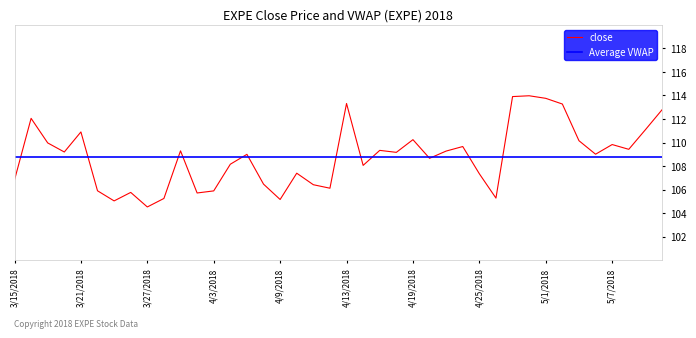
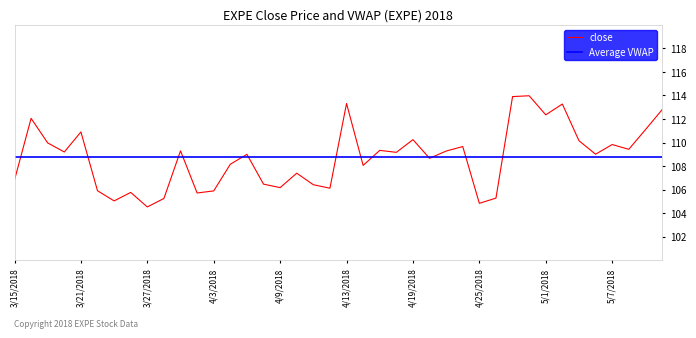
4/9/2018: 105.2 -> 106.2
4/25/2018: 107.3 -> 104.8
5/1/2018: 113.8 -> 112.4
